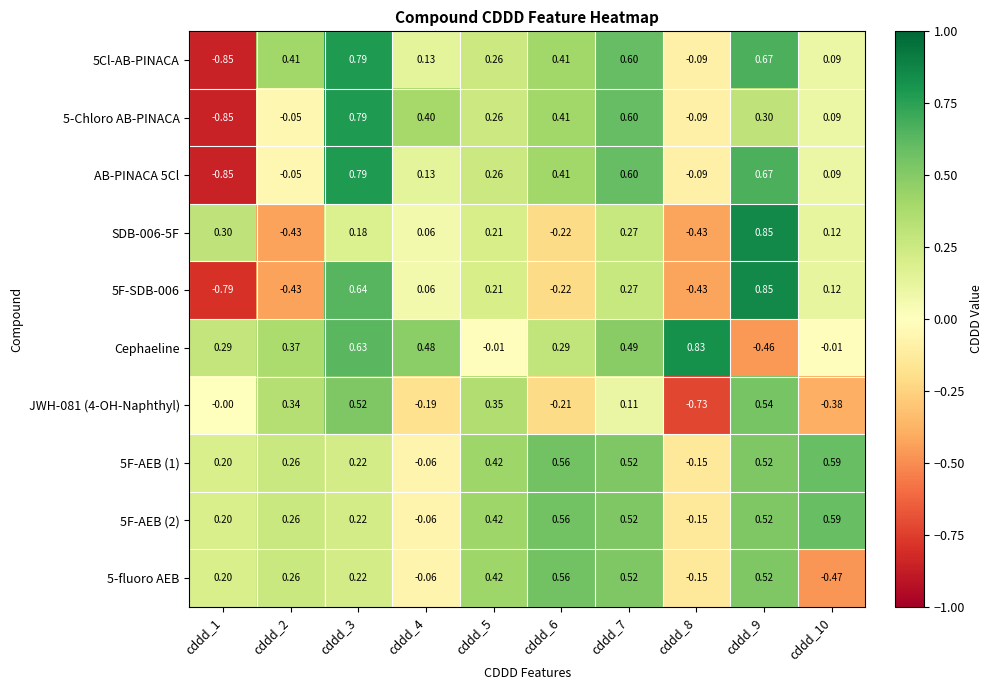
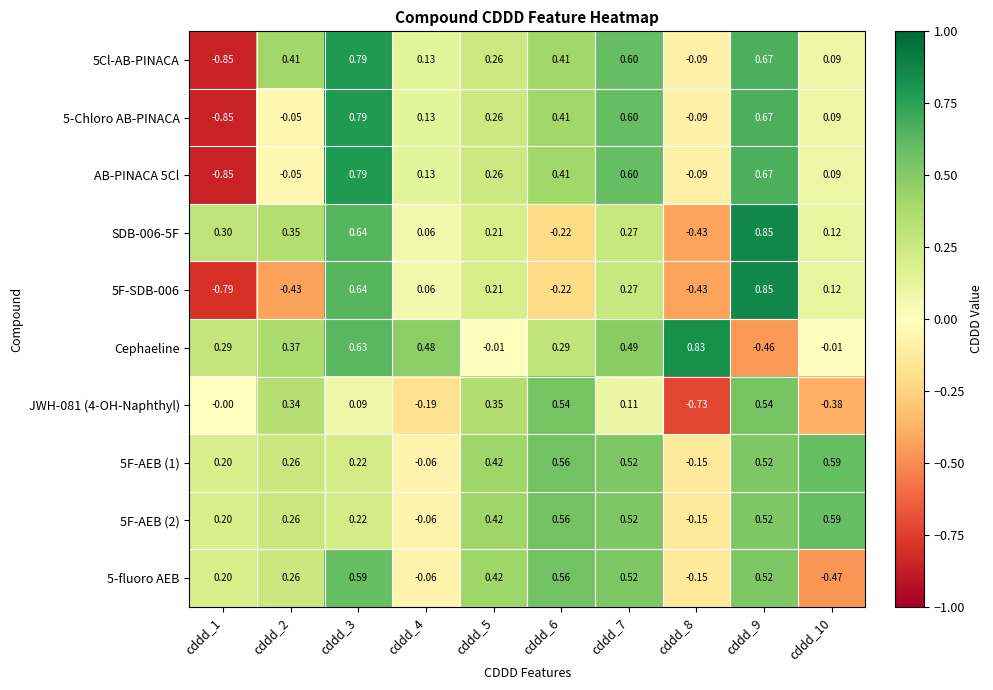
5-Chloro AB-PINACA, cddd_4: 0.40 -> 0.13
5-Chloro AB-PINACA, cddd_9: 0.30 -> 0.67
SDB-006-5F, cddd_2: -0.43 -> 0.35
SDB-006-5F, cddd_3: 0.18 -> 0.64
JWH-081 (4-OH-Naphthyl), cddd_3: 0.52 -> 0.09
JWH-081 (4-OH-Naphthyl), cddd_6: -0.21 -> 0.54
5-fluoro AEB, cddd_3: 0.22 -> 0.59
